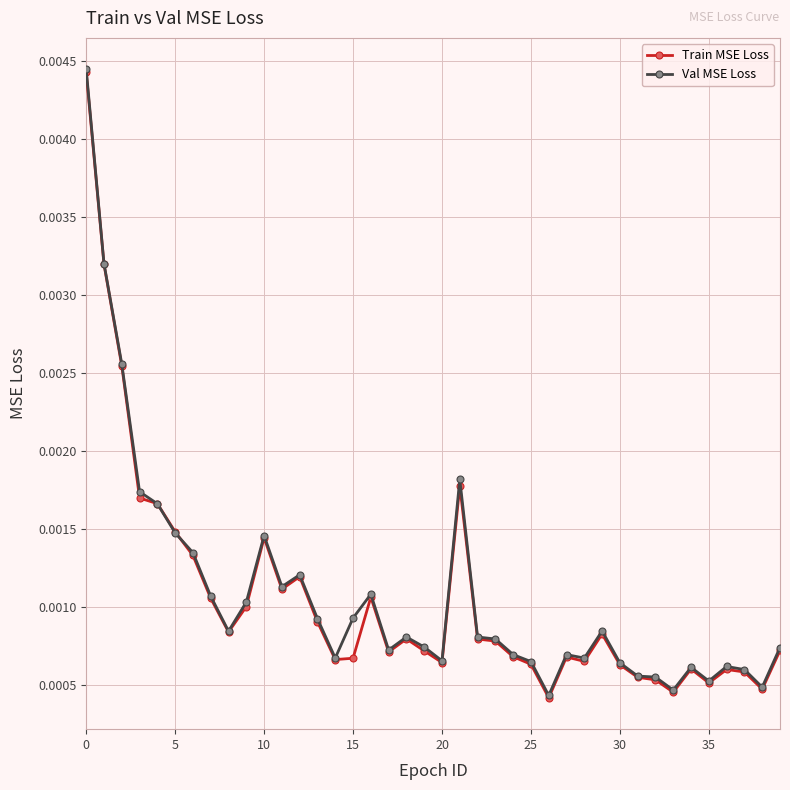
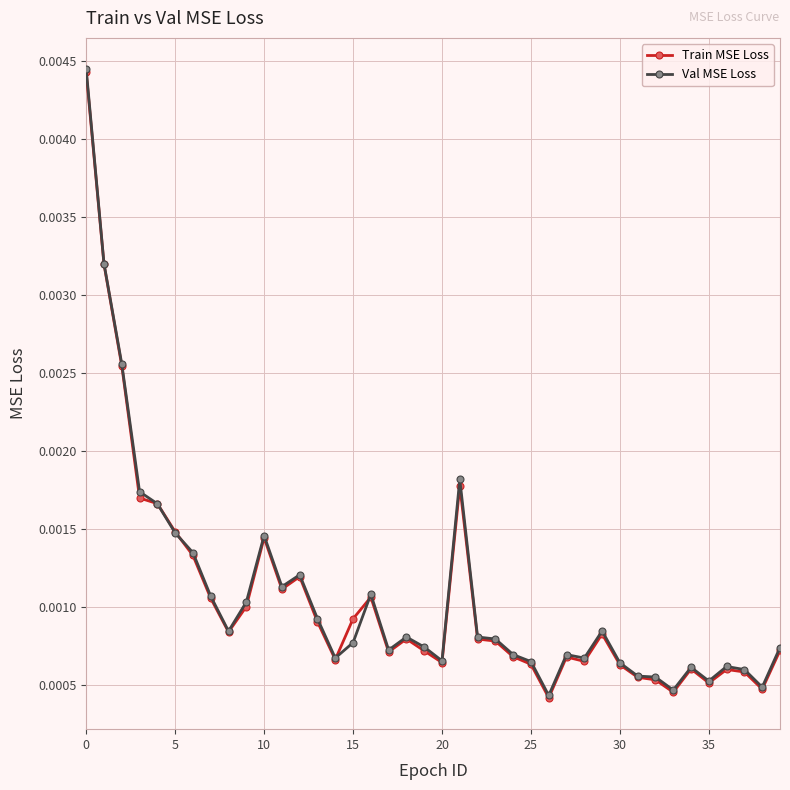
Train MSE Loss, 15: 0.00067 -> 0.00092
Val MSE Loss, 15: 0.00093 -> 0.00077
